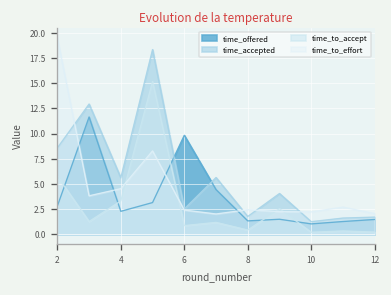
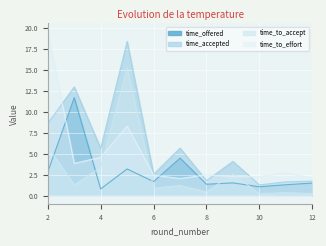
time_offered, 4: 2 -> 1
time_offered, 6: 10 -> 2
